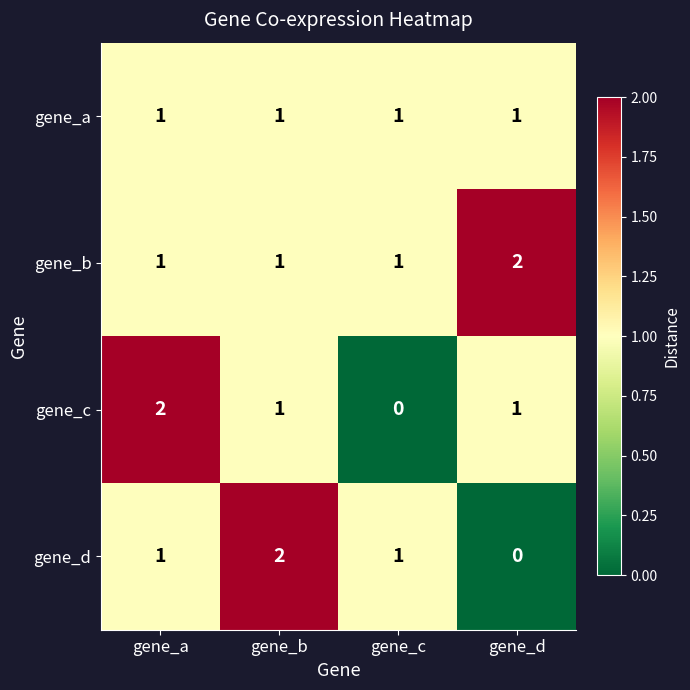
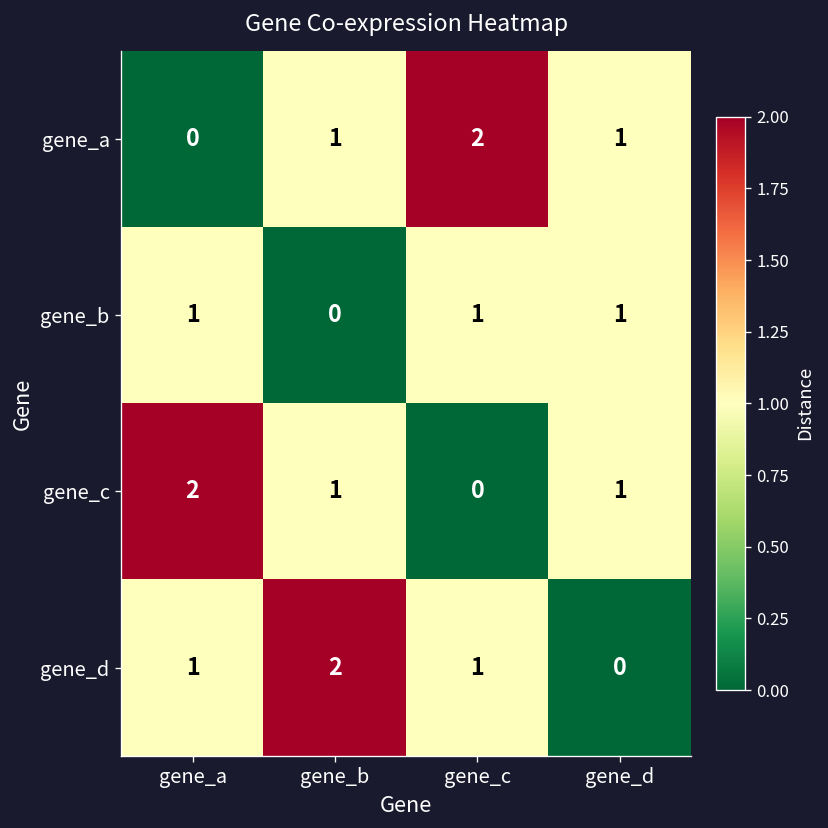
gene_a, gene_a: 1 -> 0
gene_a, gene_c: 1 -> 2
gene_b, gene_b: 1 -> 0
gene_b, gene_d: 2 -> 1
